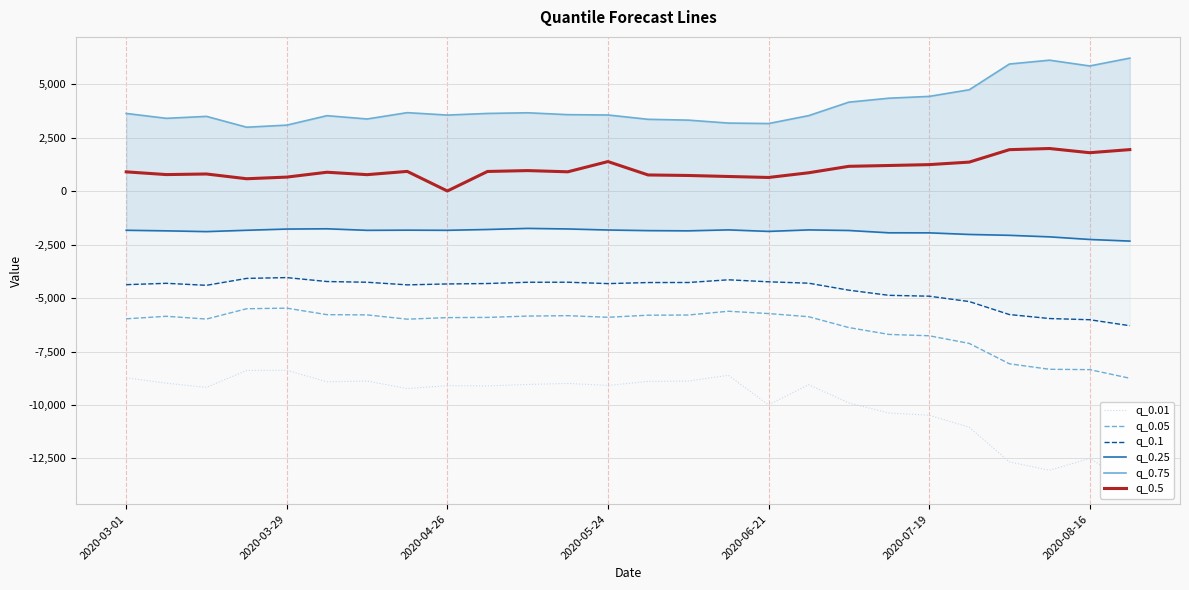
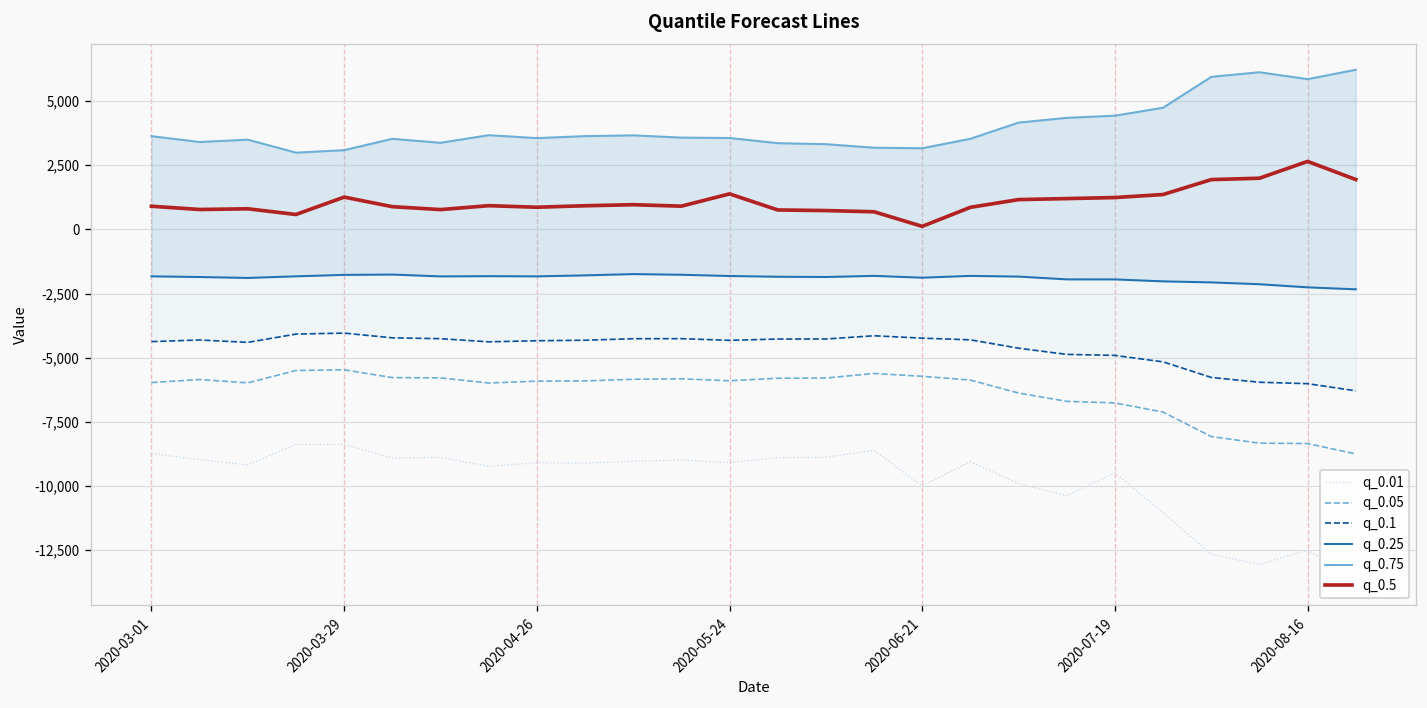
q_0.5, 2020-03-29: 700 -> 1,300
q_0.5, 2020-04-26: 0 -> 900
q_0.5, 2020-06-21: 600 -> 100
q_0.01, 2020-07-19: -10,500 -> -9,500
q_0.5, 2020-08-16: 1,800 -> 2,600
